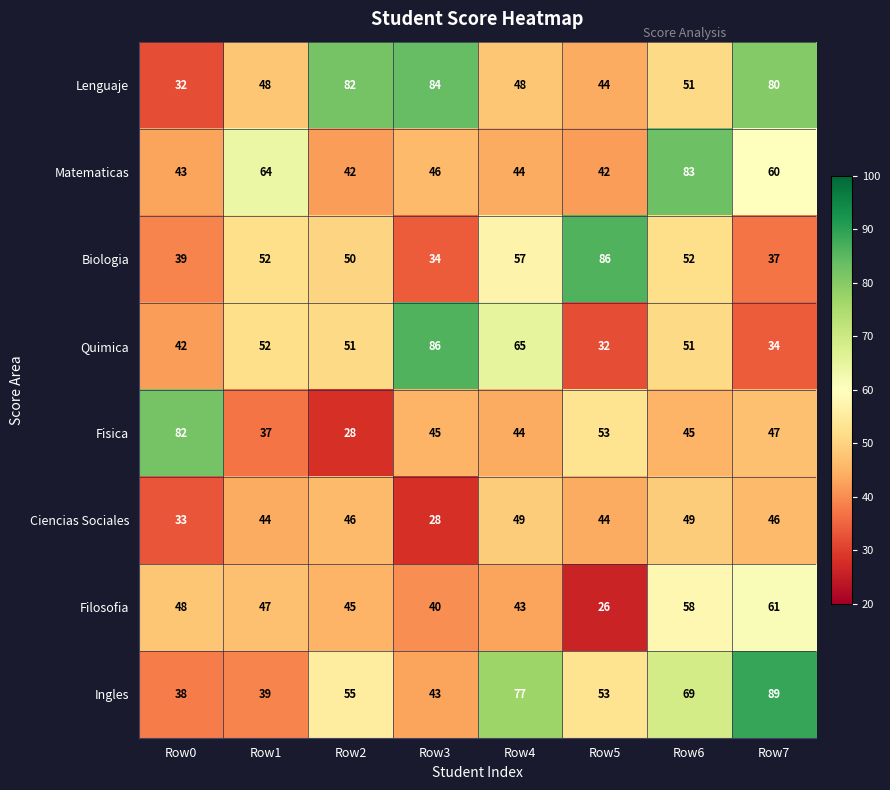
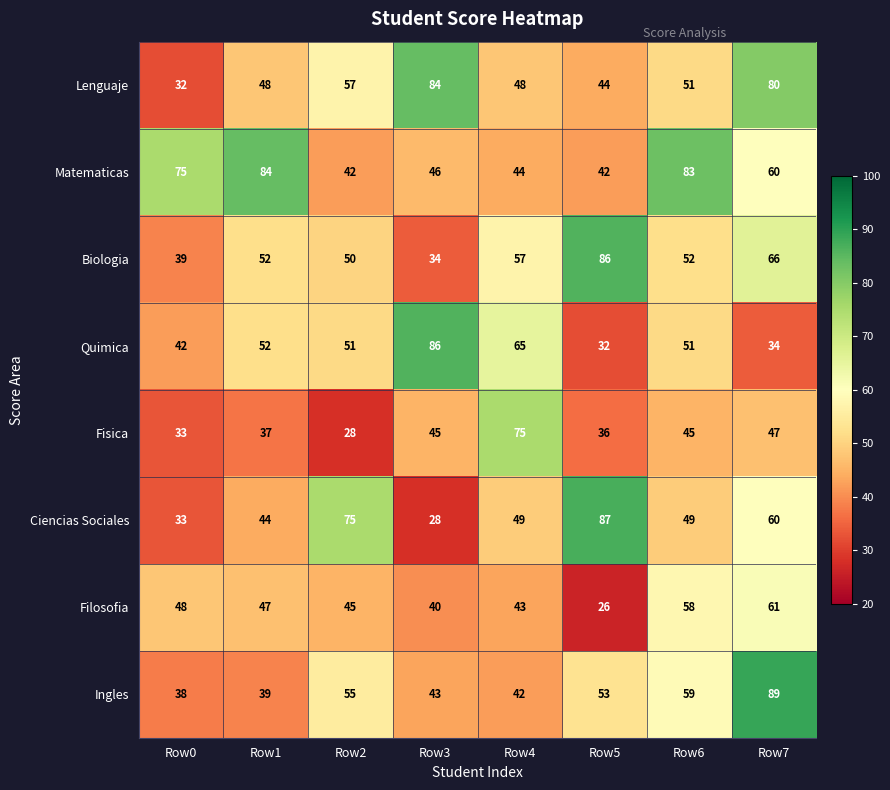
Lenguaje, Row2: 82 -> 57
Matematicas, Row0: 43 -> 75
Matematicas, Row1: 64 -> 84
Biologia, Row7: 37 -> 66
Fisica, Row0: 82 -> 33
Fisica, Row4: 44 -> 75
Fisica, Row5: 53 -> 36
Ciencias Sociales, Row2: 46 -> 75
Ciencias Sociales, Row5: 44 -> 87
Ciencias Sociales, Row7: 46 -> 60
Ingles, Row4: 77 -> 42
Ingles, Row6: 69 -> 59
